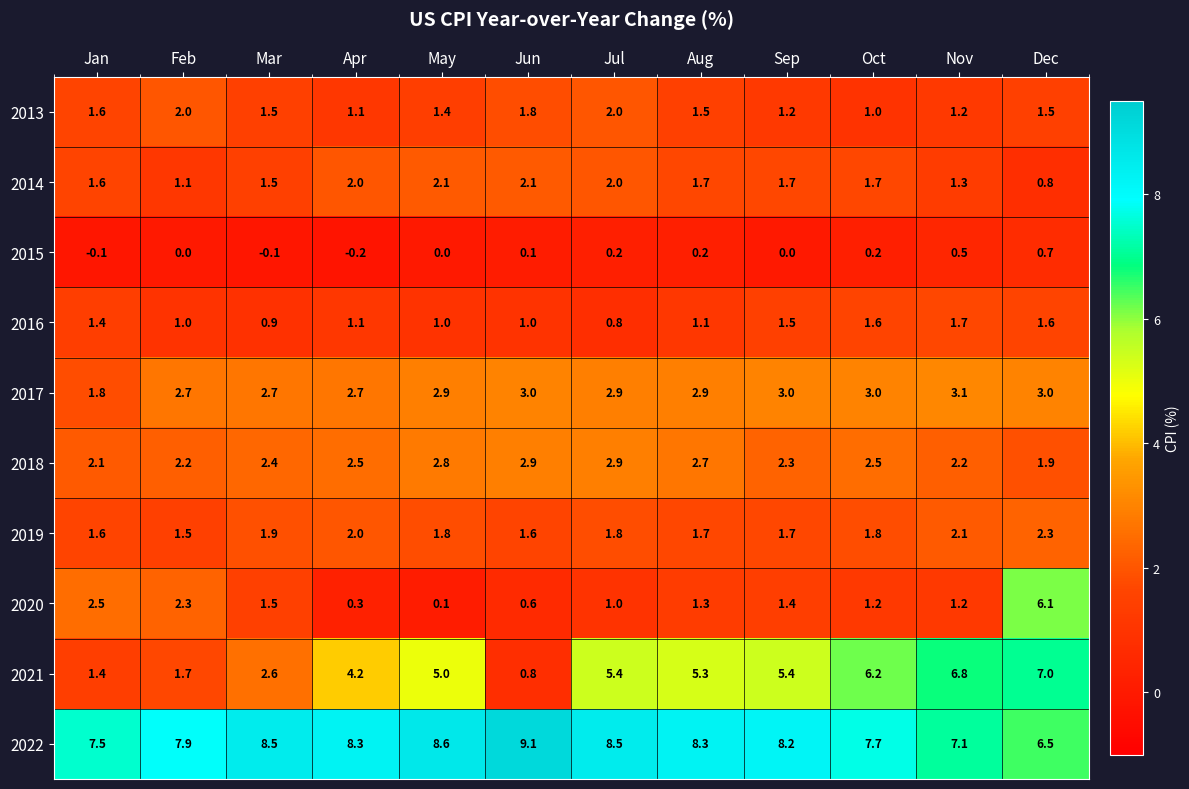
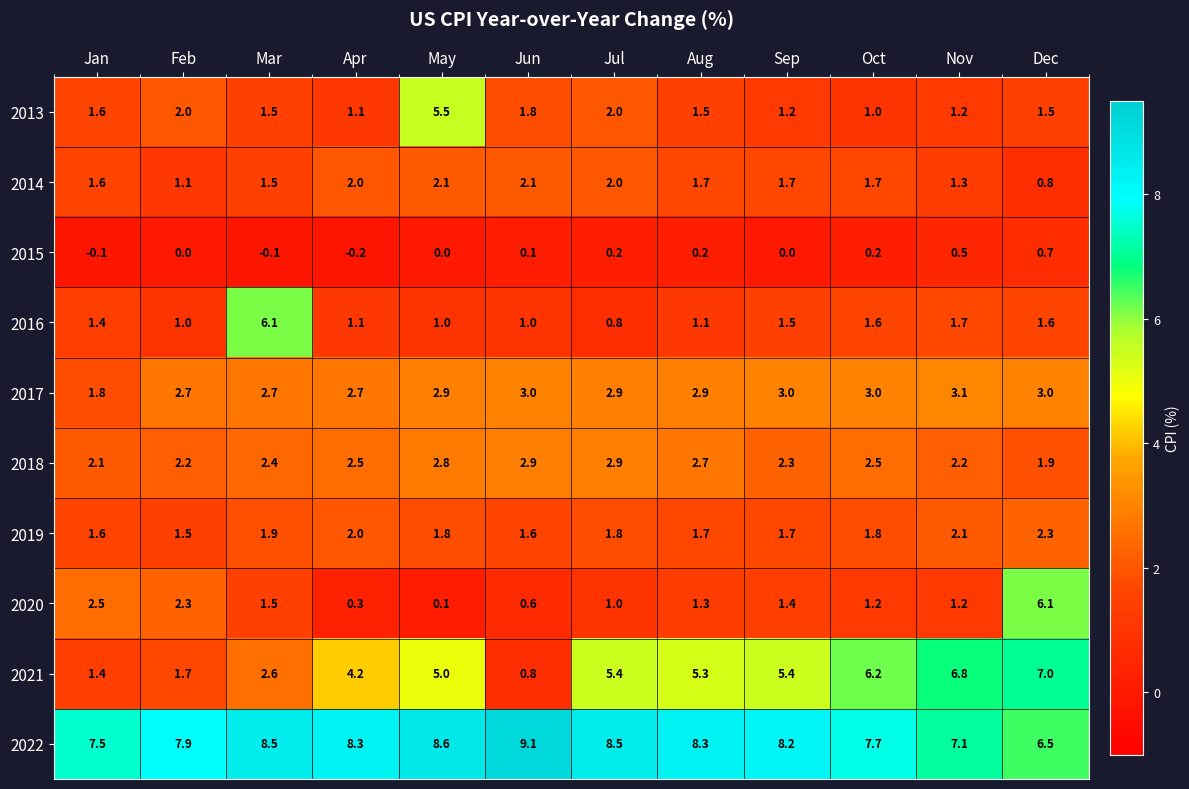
2013, May: 1.4 -> 5.5
2016, Mar: 0.9 -> 6.1
